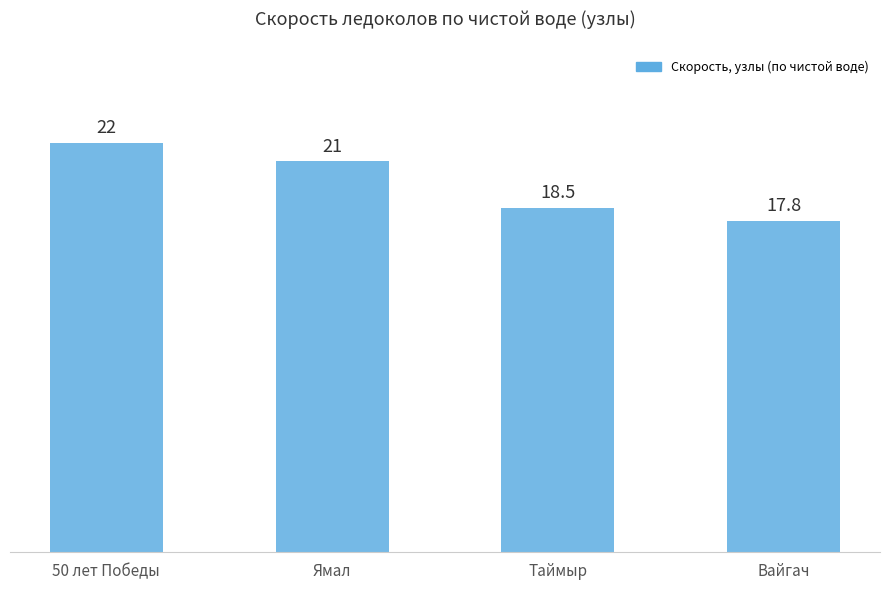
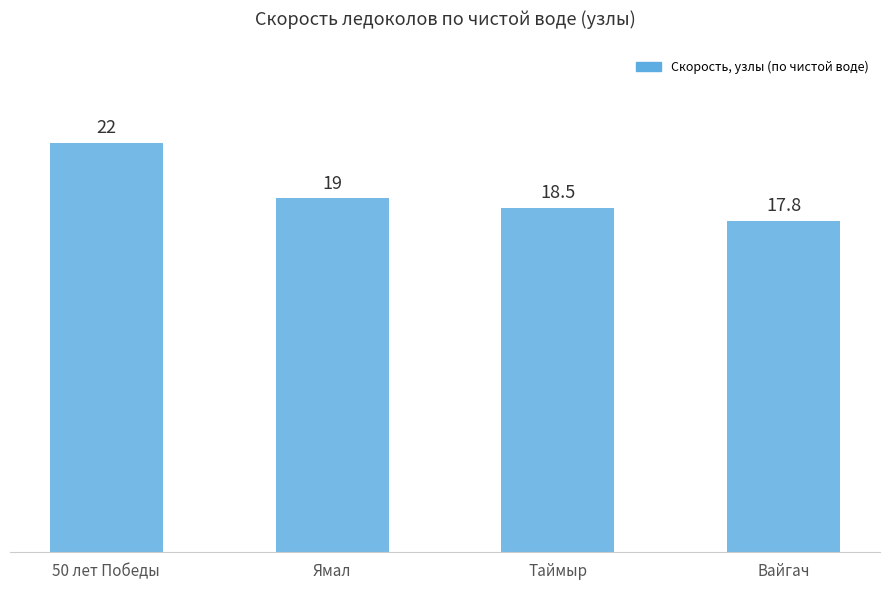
Ямал: 21 -> 19
